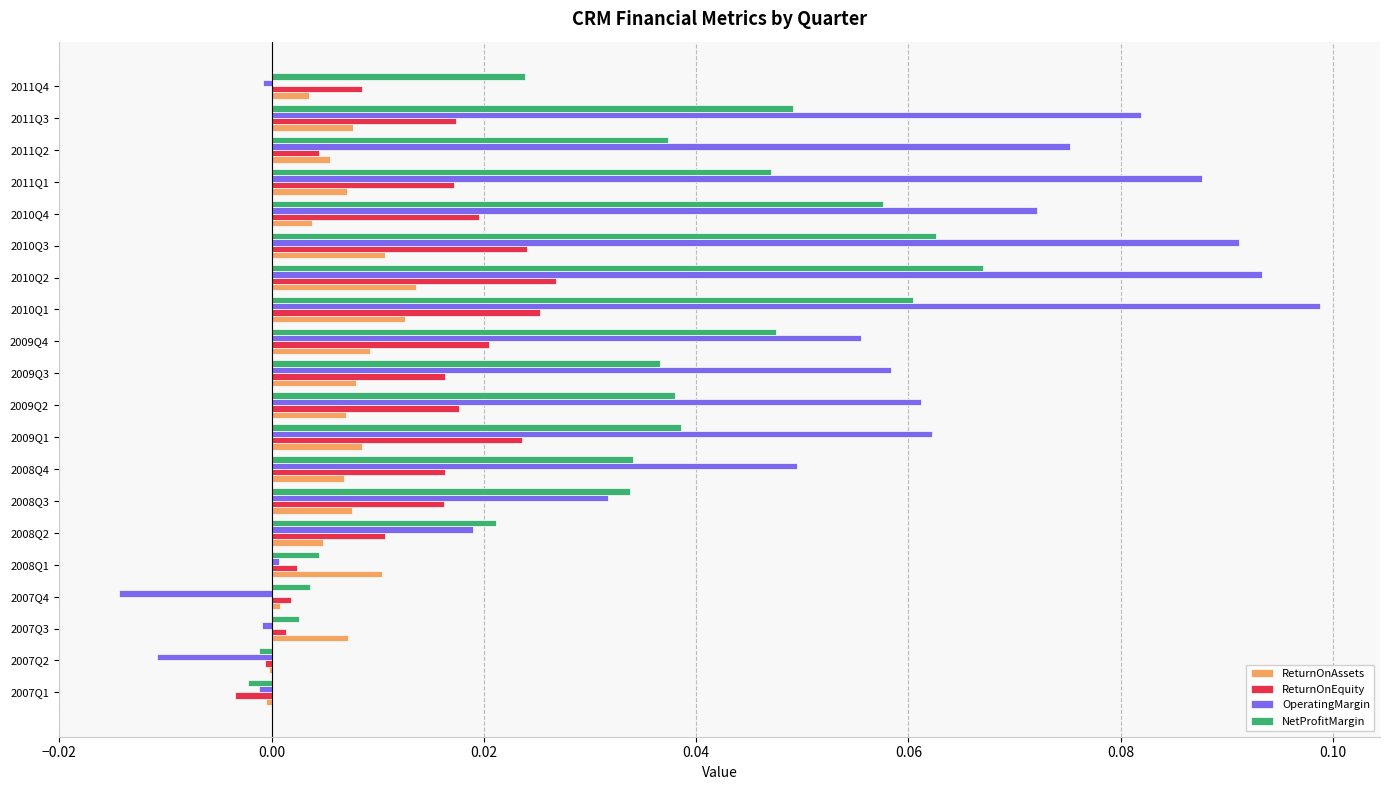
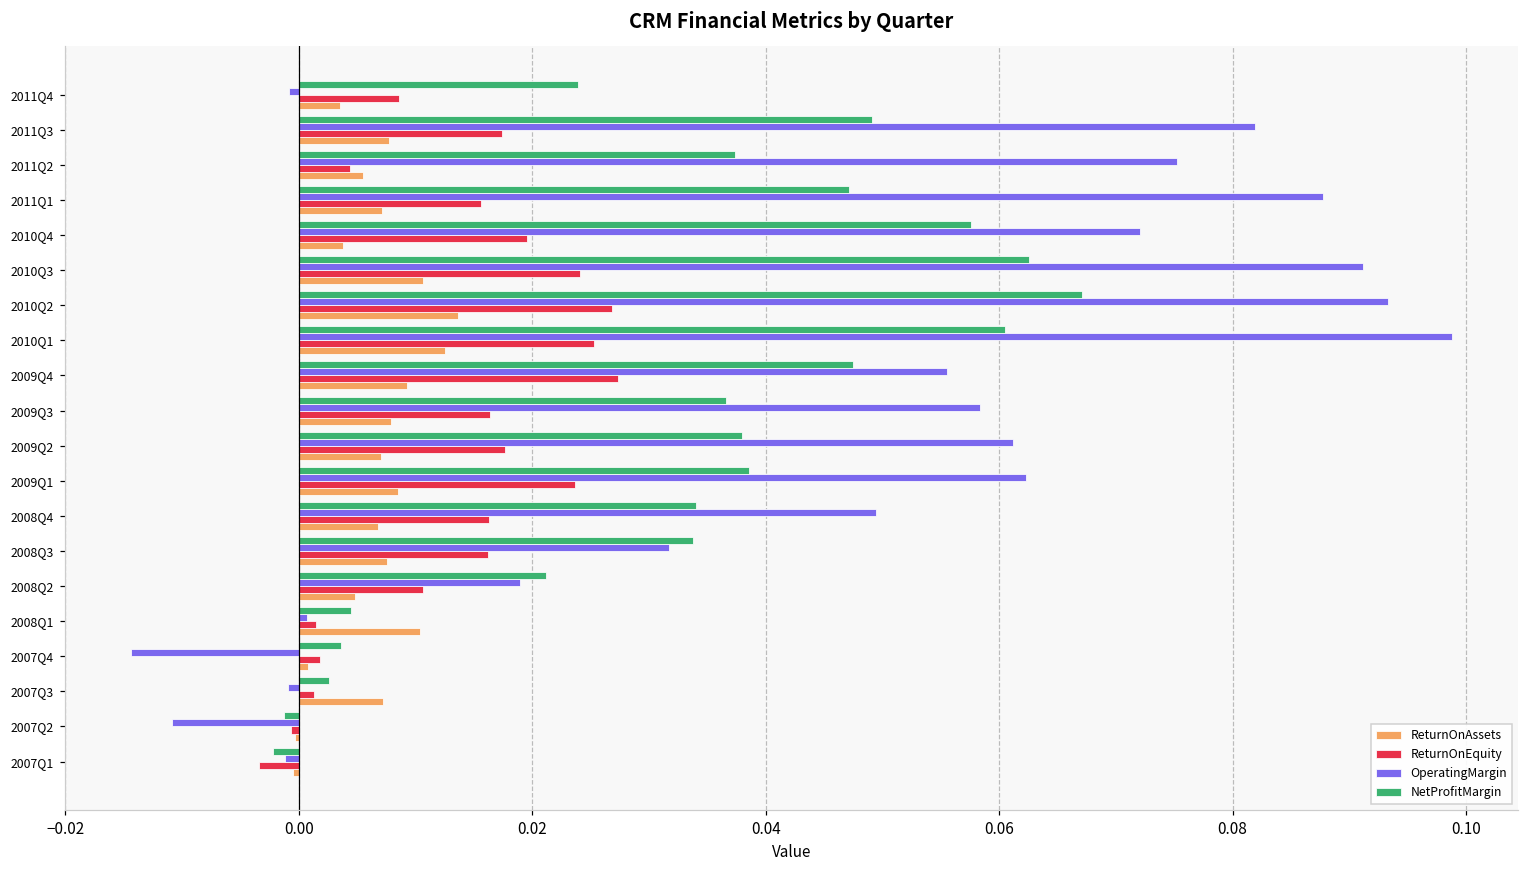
ReturnOnEquity, 2011Q1: 0.0172 -> 0.0156
ReturnOnEquity, 2009Q4: 0.0205 -> 0.0273
ReturnOnEquity, 2008Q1: 0.0024 -> 0.0015
